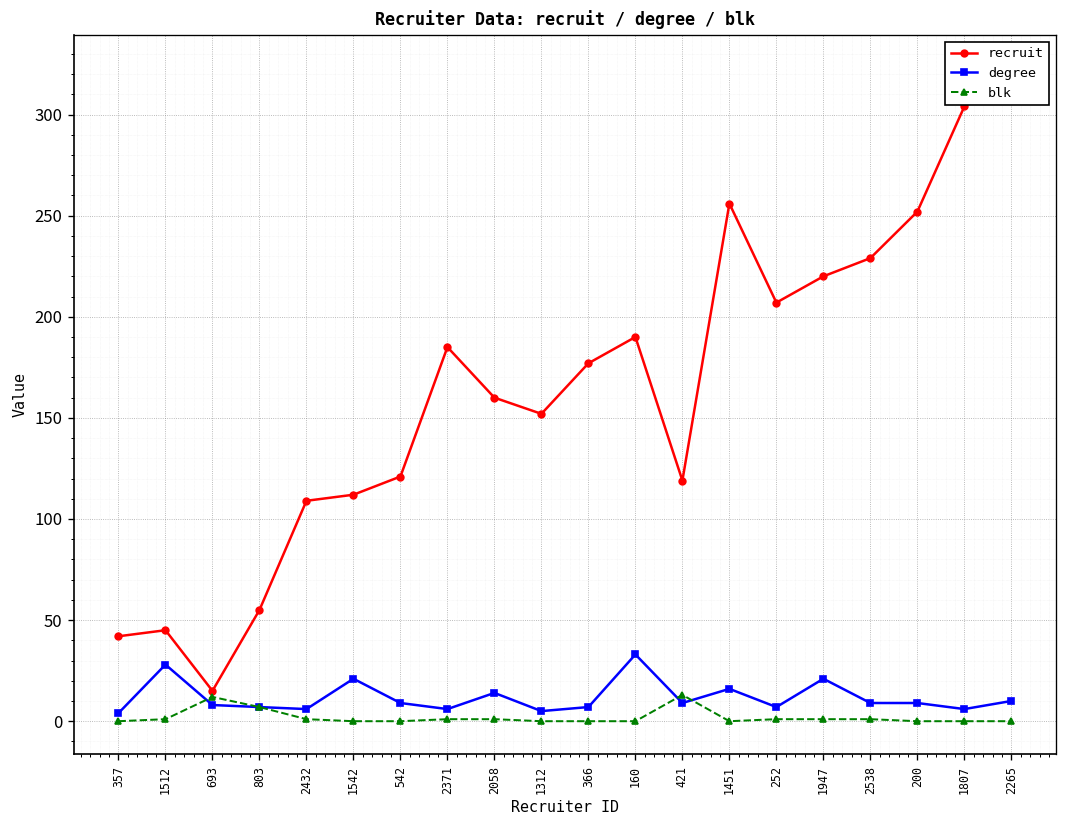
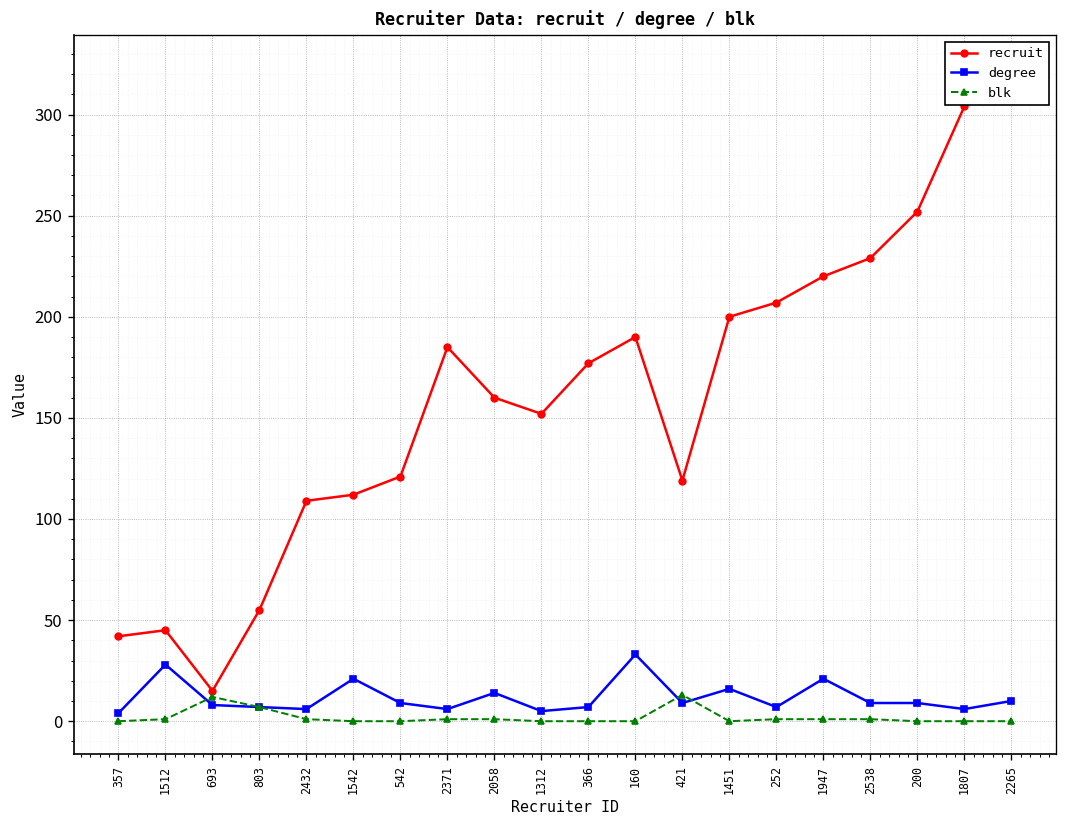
recruit, 1451: 256 -> 200
